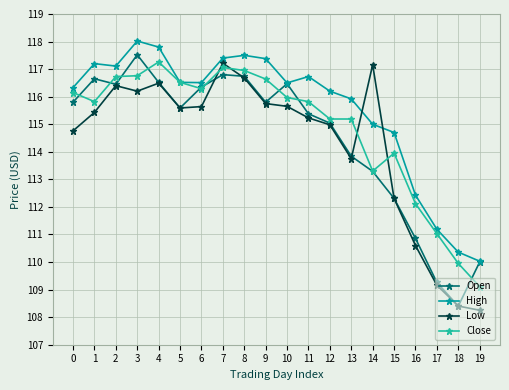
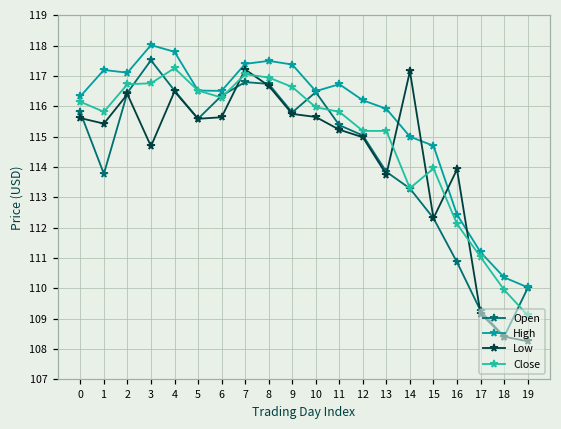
Low, 0: 114.8 -> 115.6
Open, 1: 116.7 -> 113.8
Low, 3: 116.2 -> 114.7
Low, 16: 110.6 -> 113.9
